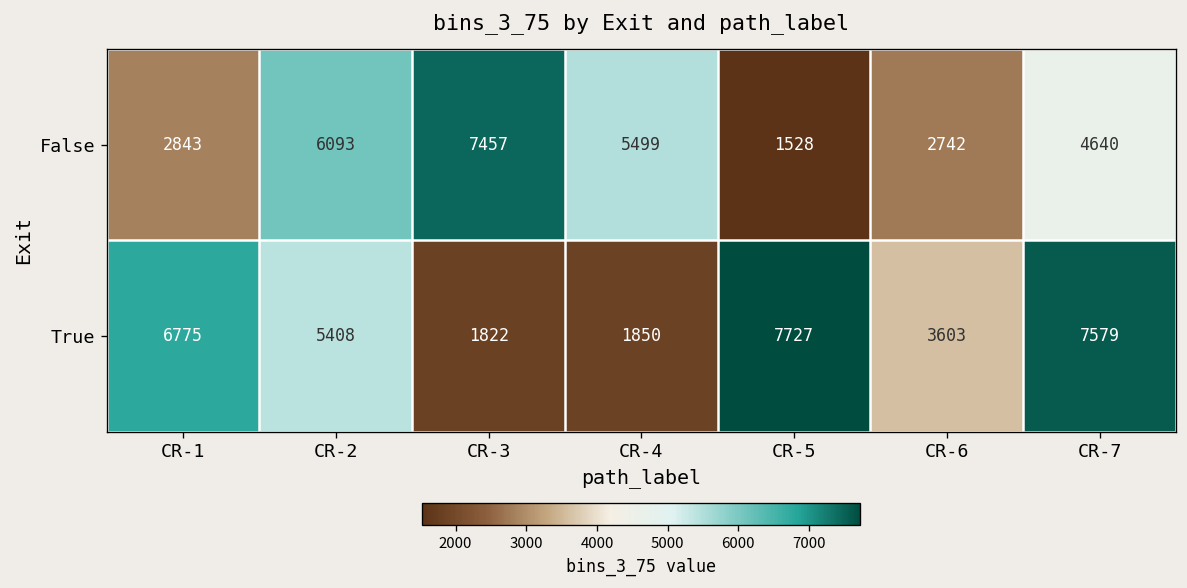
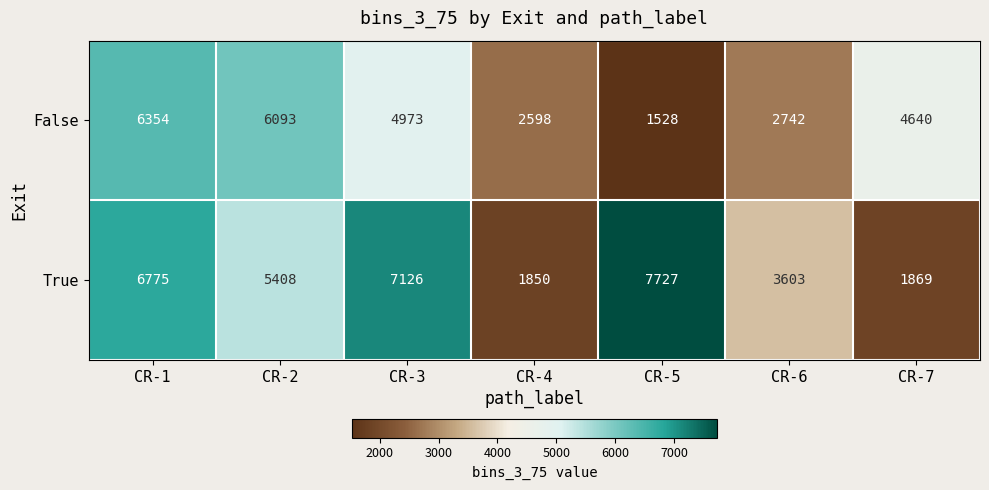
False, CR-1: 2843 -> 6354
False, CR-3: 7457 -> 4973
False, CR-4: 5499 -> 2598
True, CR-3: 1822 -> 7126
True, CR-7: 7579 -> 1869
